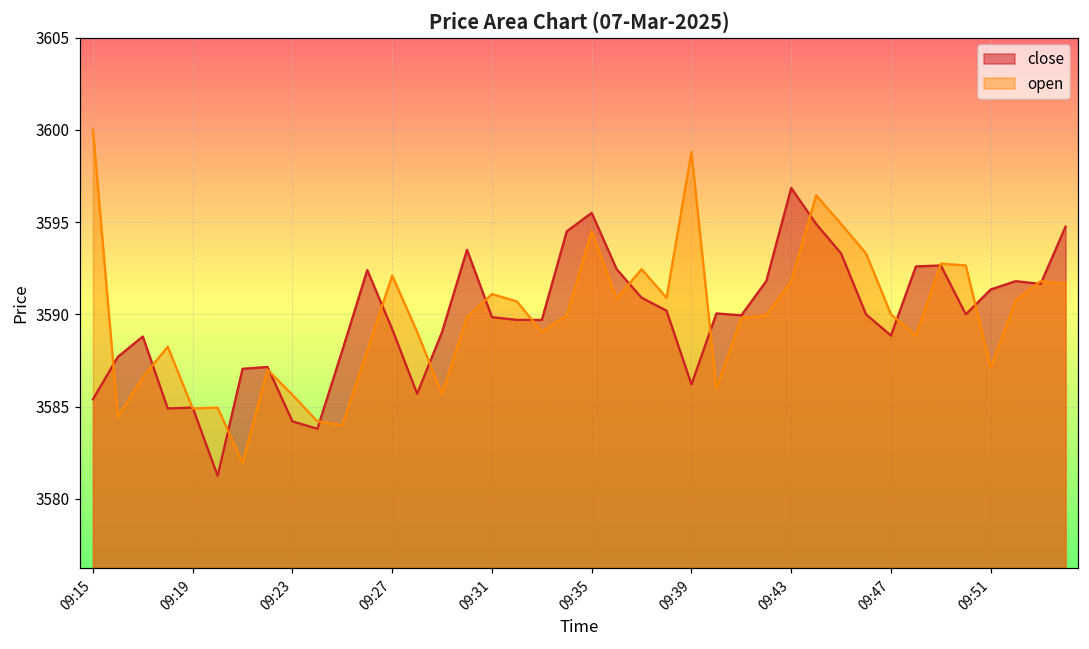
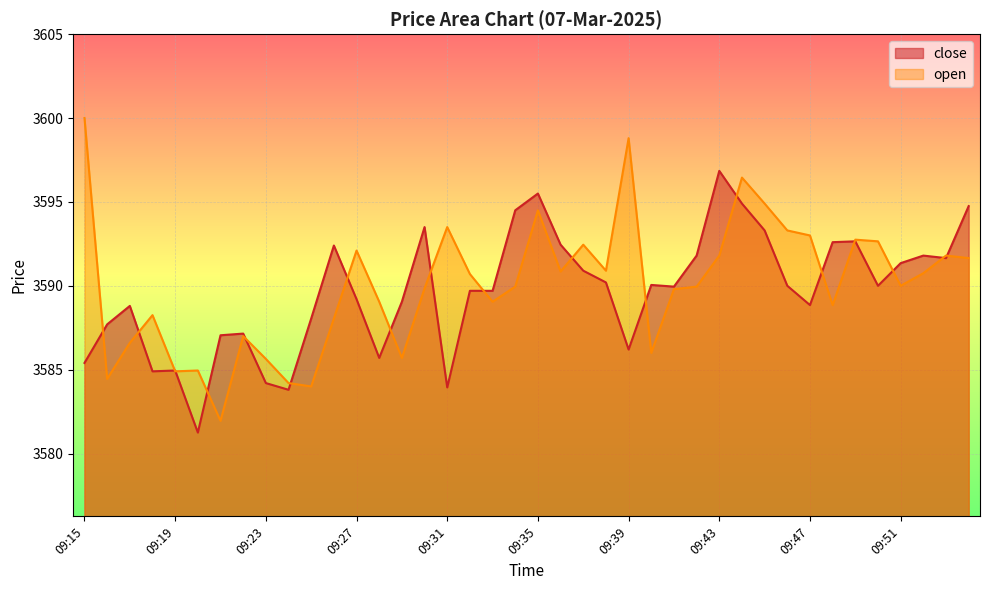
close, 09:31: 3589.9 -> 3583.9
open, 09:31: 3591.1 -> 3593.5
open, 09:47: 3590 -> 3593
open, 09:51: 3587.1 -> 3590.0
